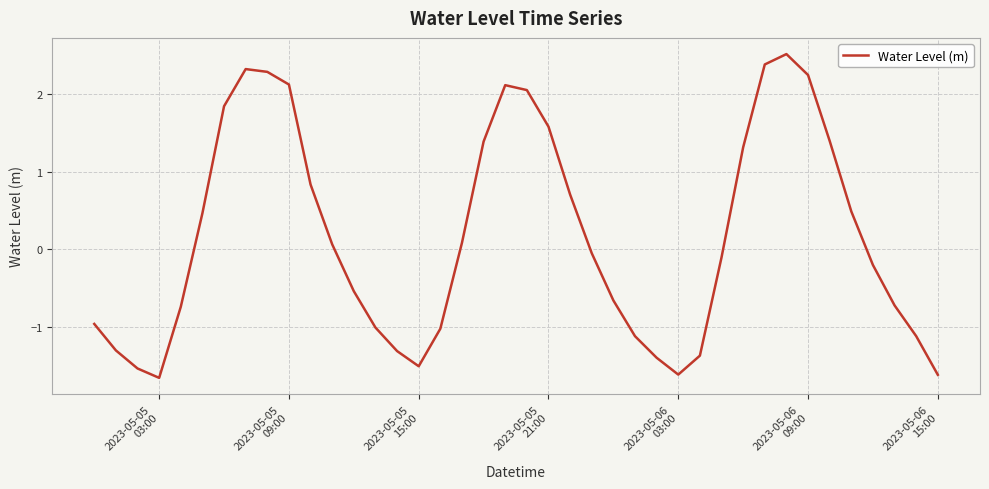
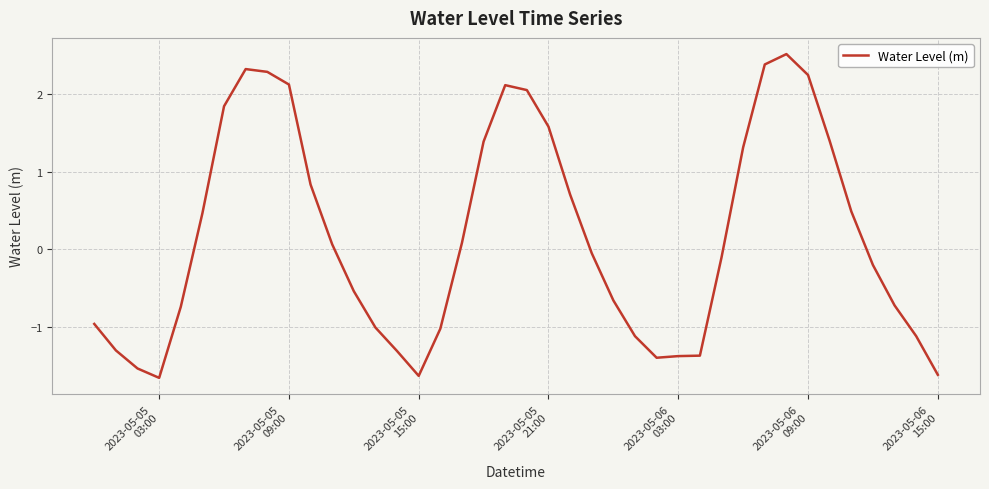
2023-05-05 15:00: -1.5 -> -1.6
2023-05-06 03:00: -1.6 -> -1.4
